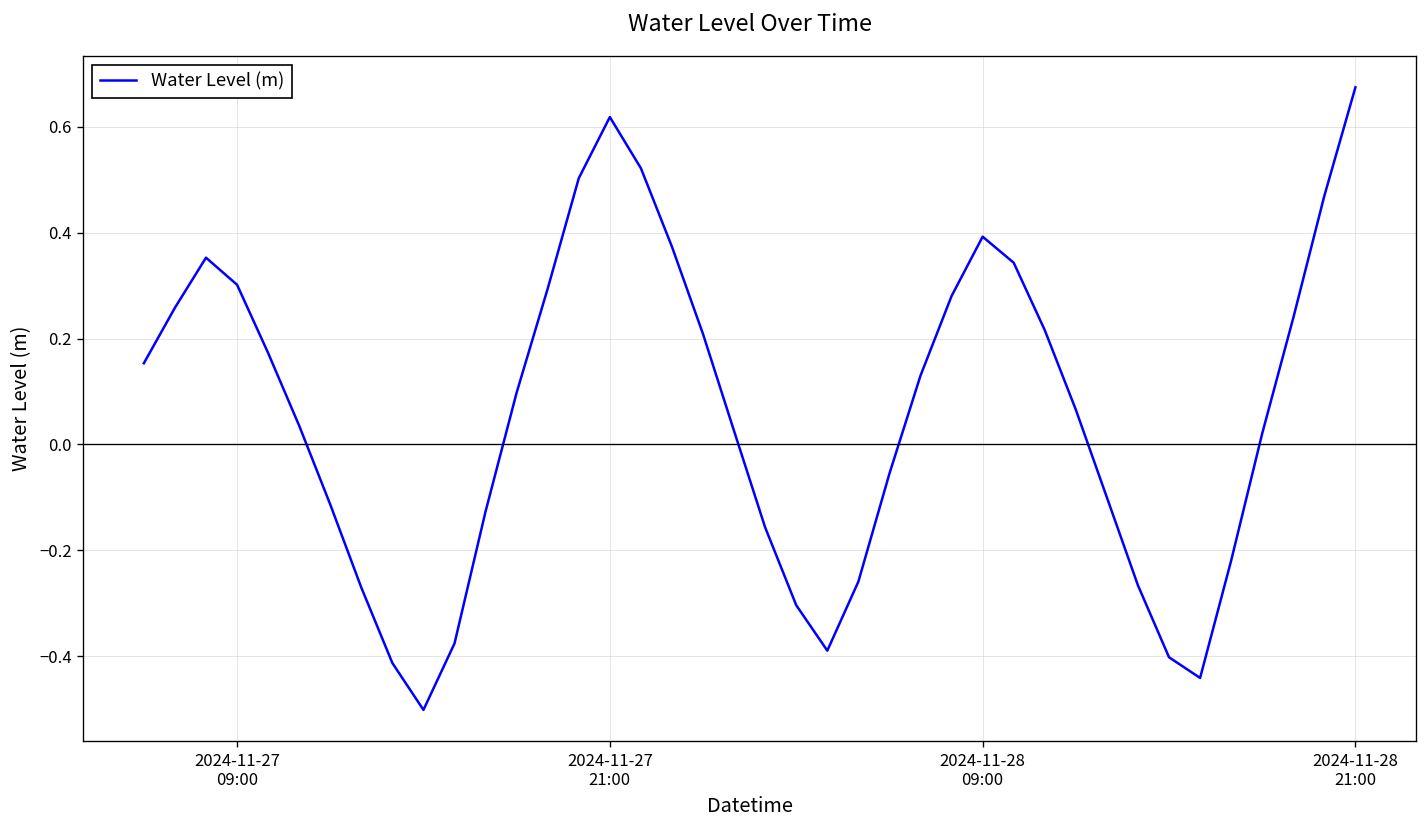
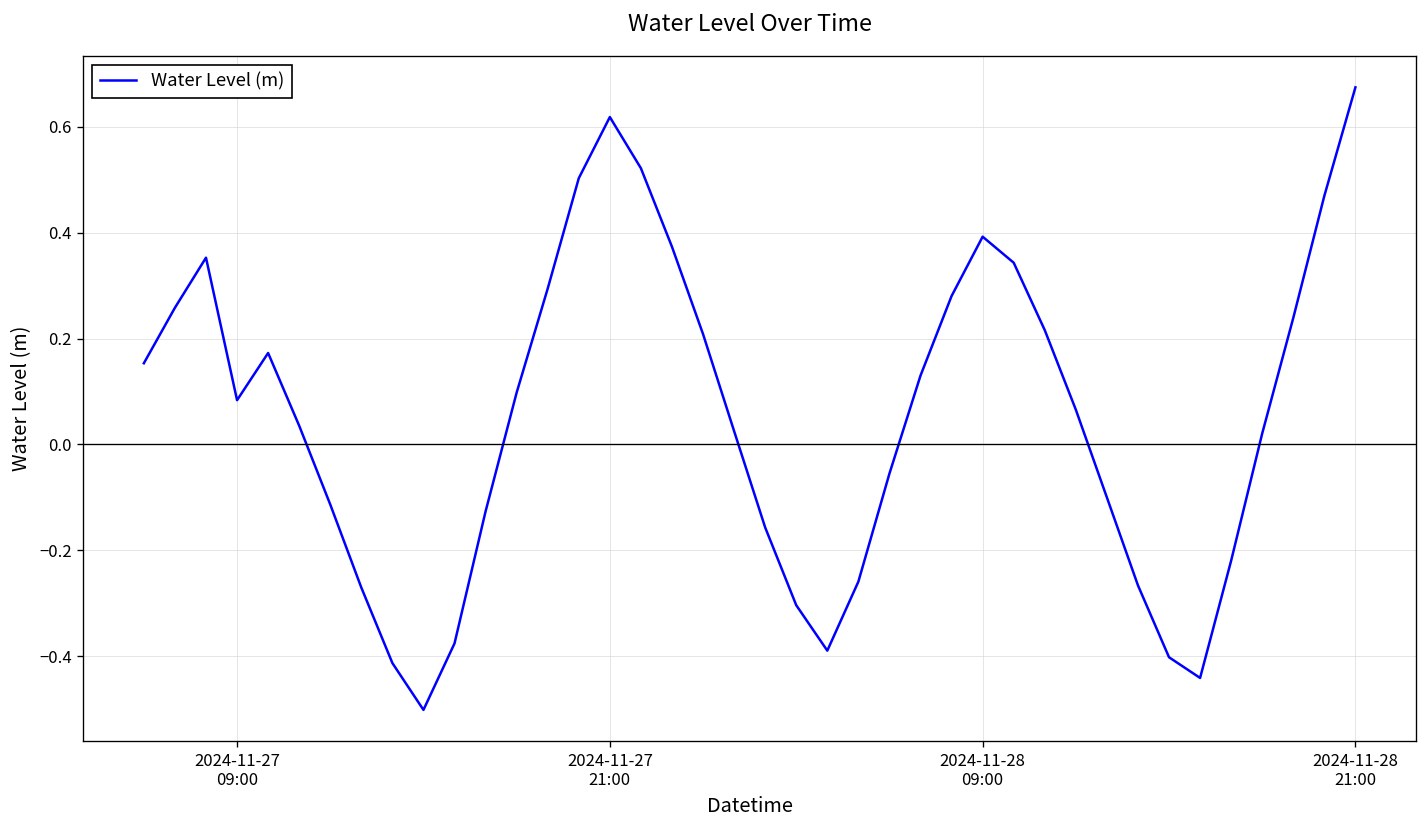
2024-11-27 09:00: 0.30 -> 0.08
